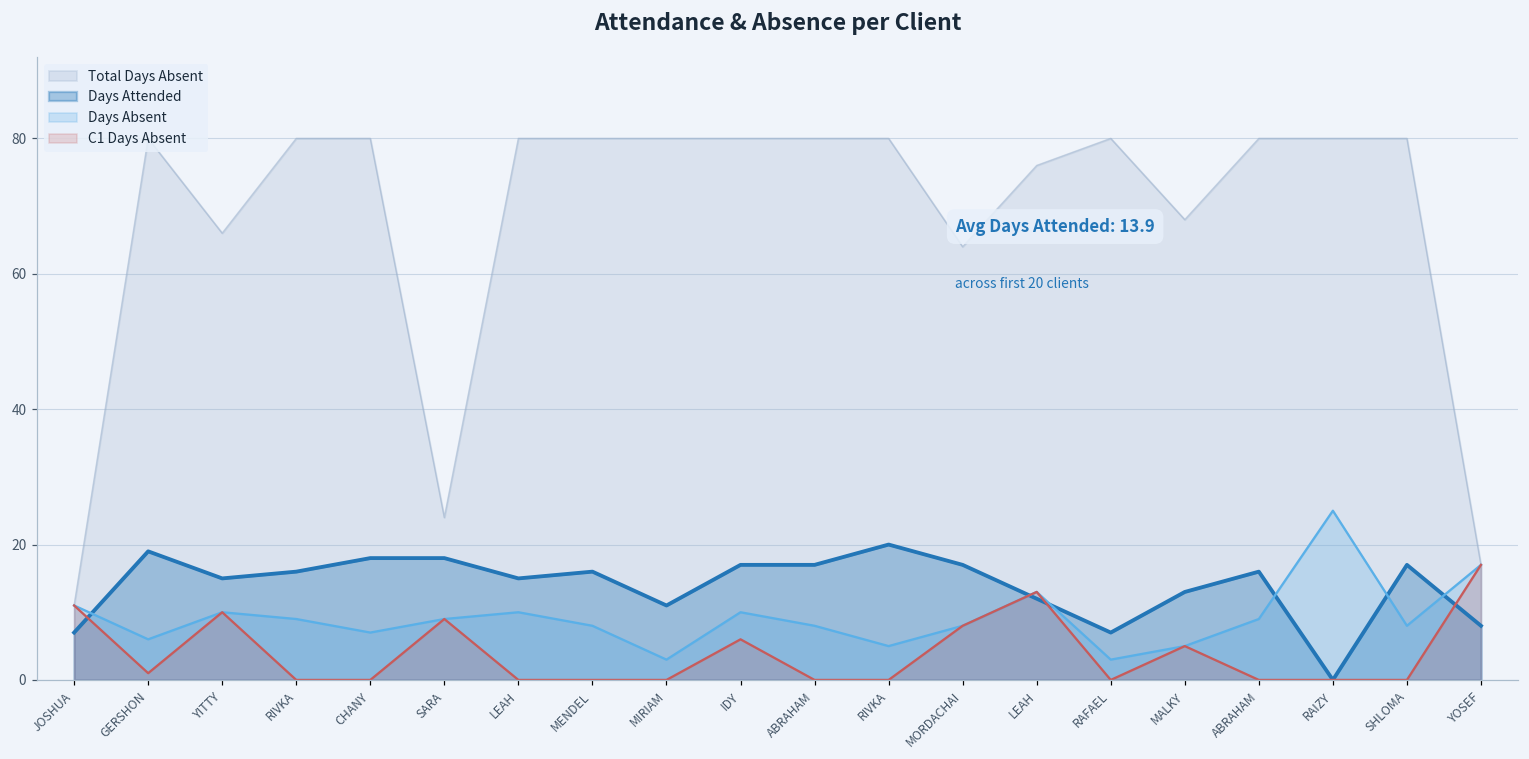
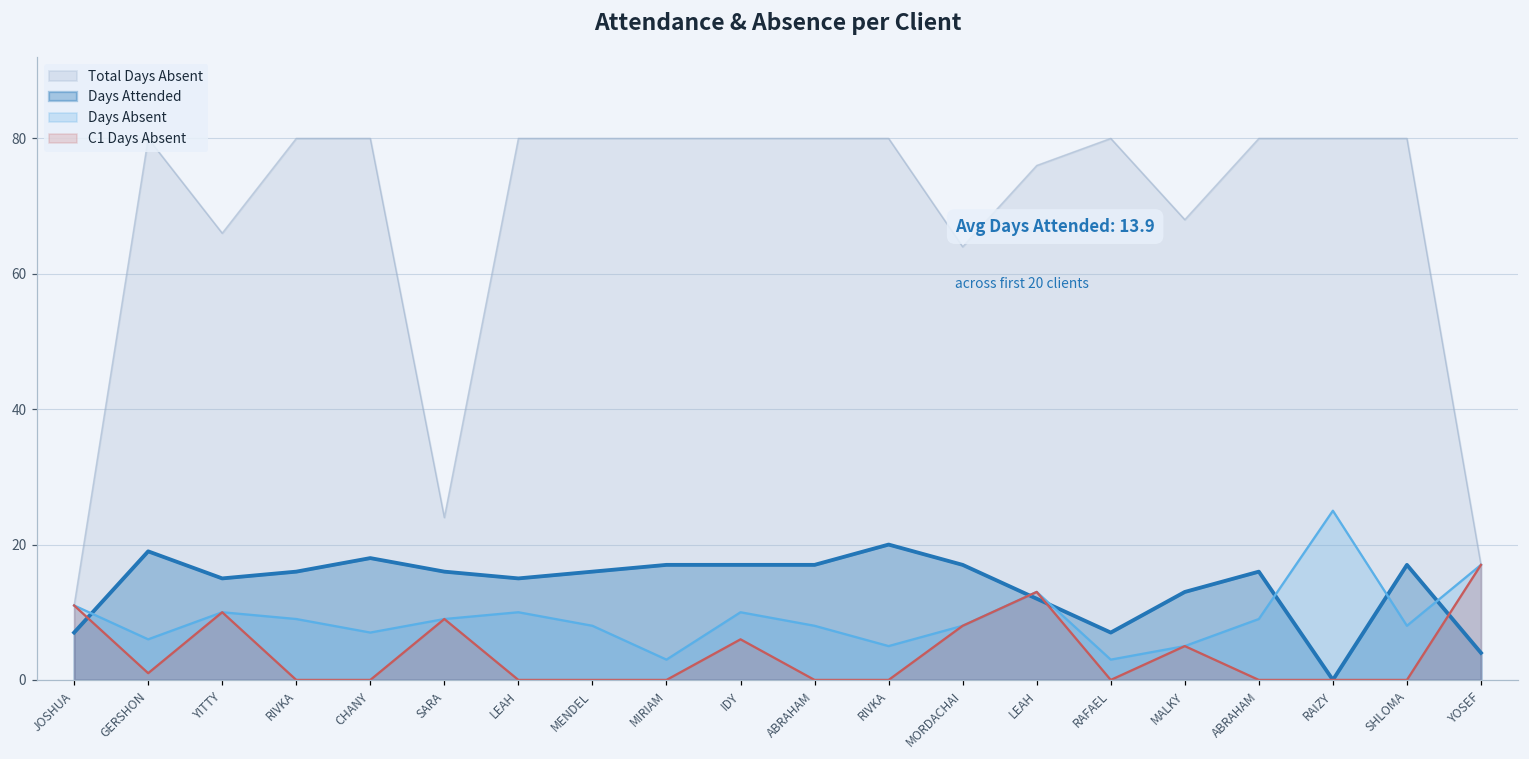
Days Attended, SARA: 18 -> 16
Days Attended, MIRIAM: 11 -> 17
Days Attended, YOSEF: 8 -> 4
